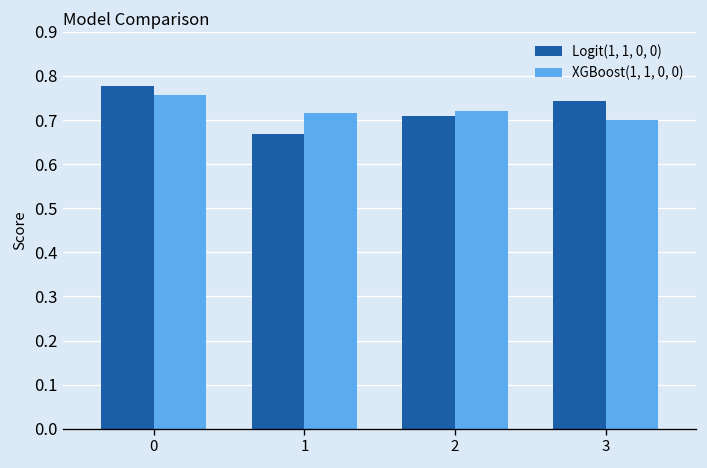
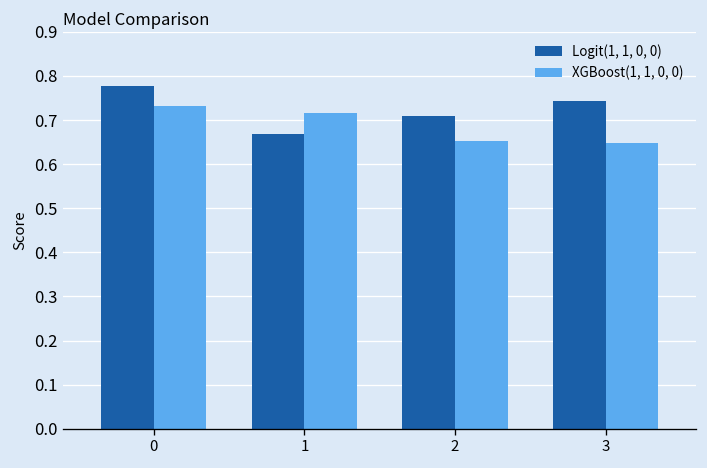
XGBoost(1, 1, 0, 0), 0: 0.76 -> 0.73
XGBoost(1, 1, 0, 0), 2: 0.72 -> 0.65
XGBoost(1, 1, 0, 0), 3: 0.70 -> 0.65
